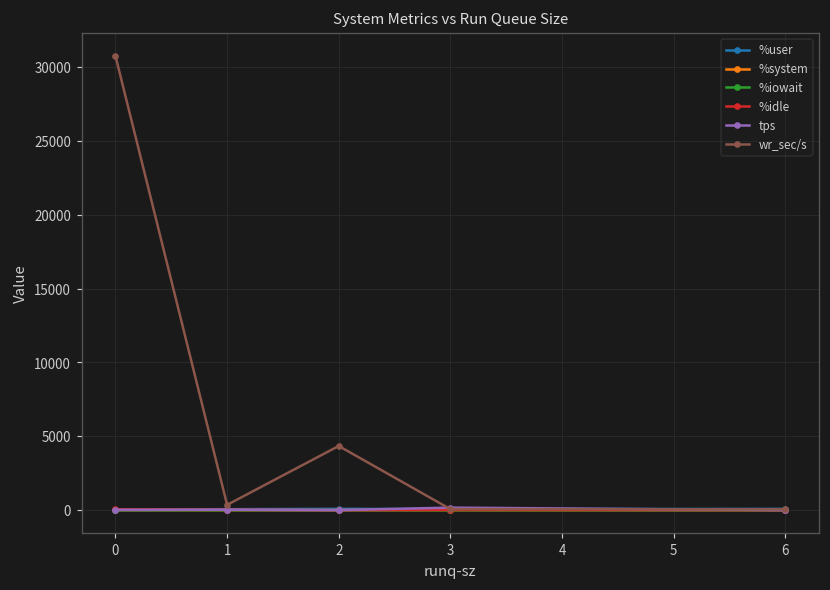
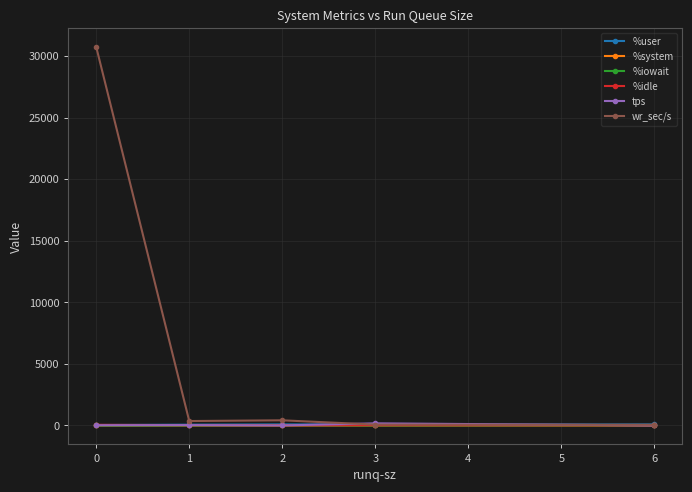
wr_sec/s, 2: 4300 -> 400
